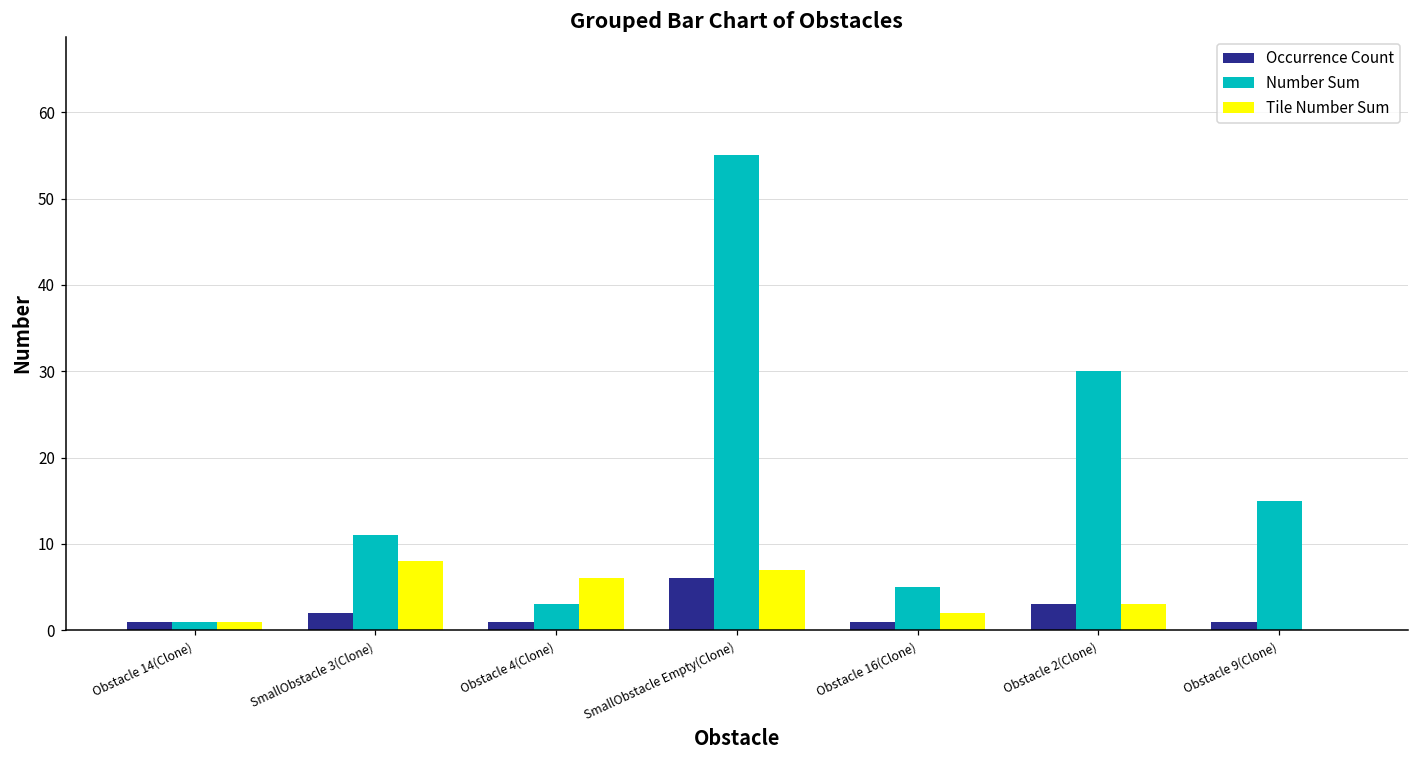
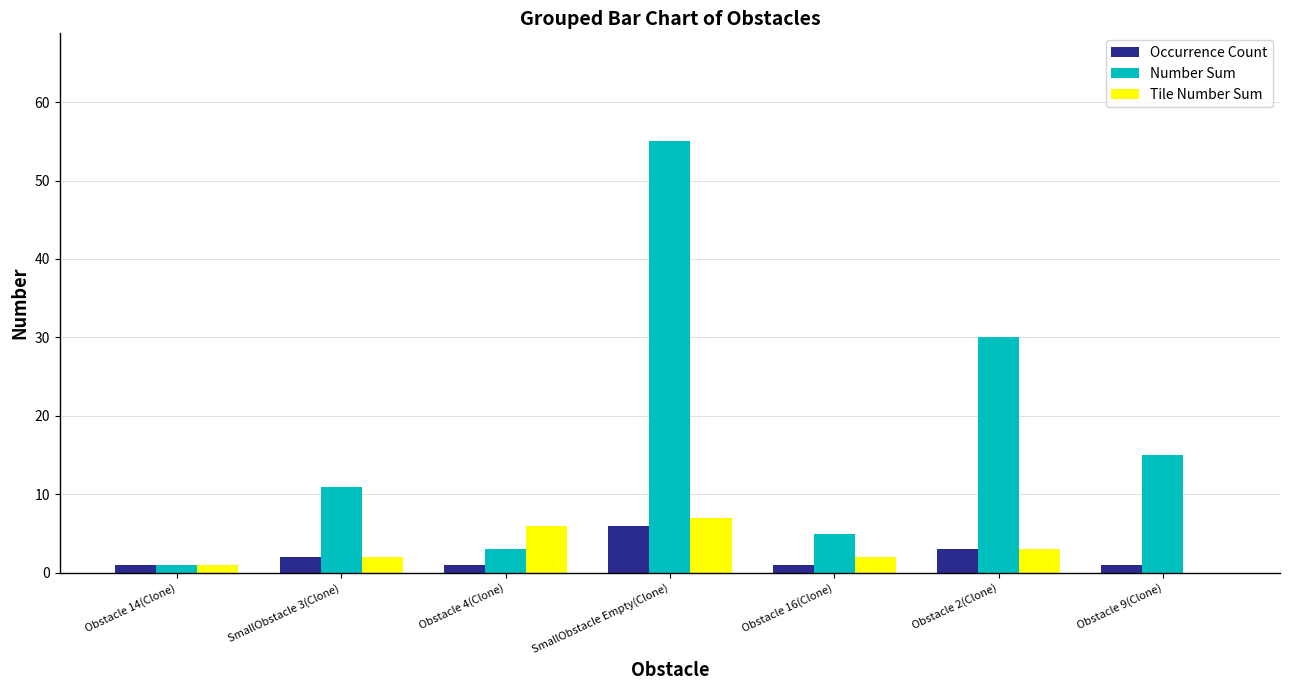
Tile Number Sum, SmallObstacle 3(Clone): 8 -> 2
